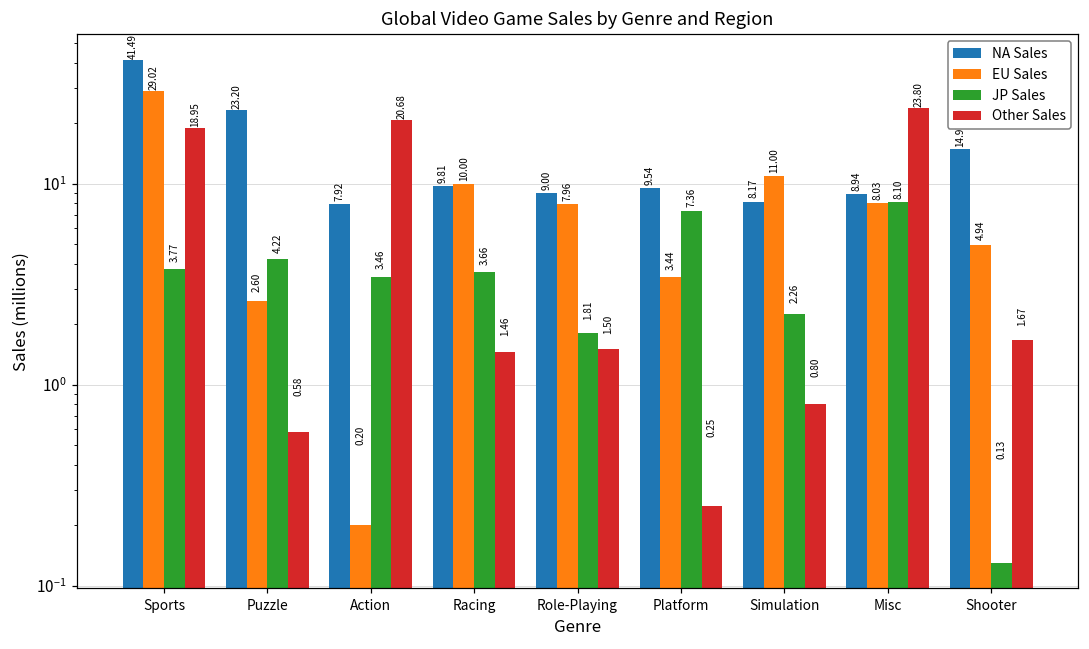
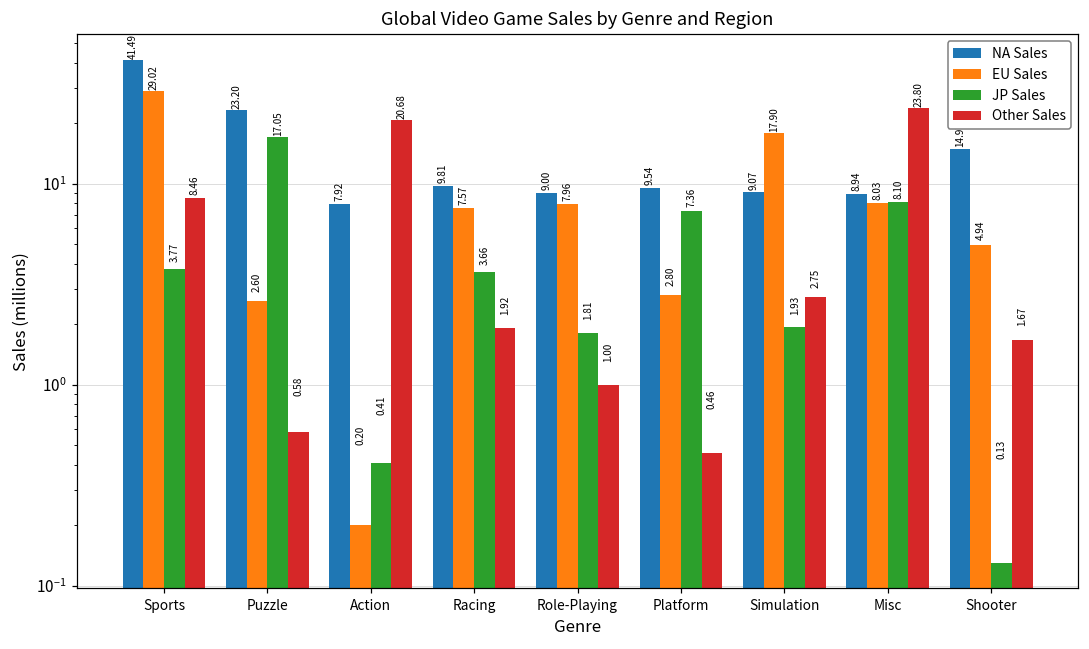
Other Sales, Sports: 18.95 -> 8.46
JP Sales, Puzzle: 4.22 -> 17.05
JP Sales, Action: 3.46 -> 0.41
EU Sales, Racing: 10.00 -> 7.57
Other Sales, Racing: 1.46 -> 1.92
Other Sales, Role-Playing: 1.50 -> 1.00
EU Sales, Platform: 3.44 -> 2.80
Other Sales, Platform: 0.25 -> 0.46
NA Sales, Simulation: 8.17 -> 9.07
EU Sales, Simulation: 11.00 -> 17.90
JP Sales, Simulation: 2.26 -> 1.93
Other Sales, Simulation: 0.80 -> 2.75
